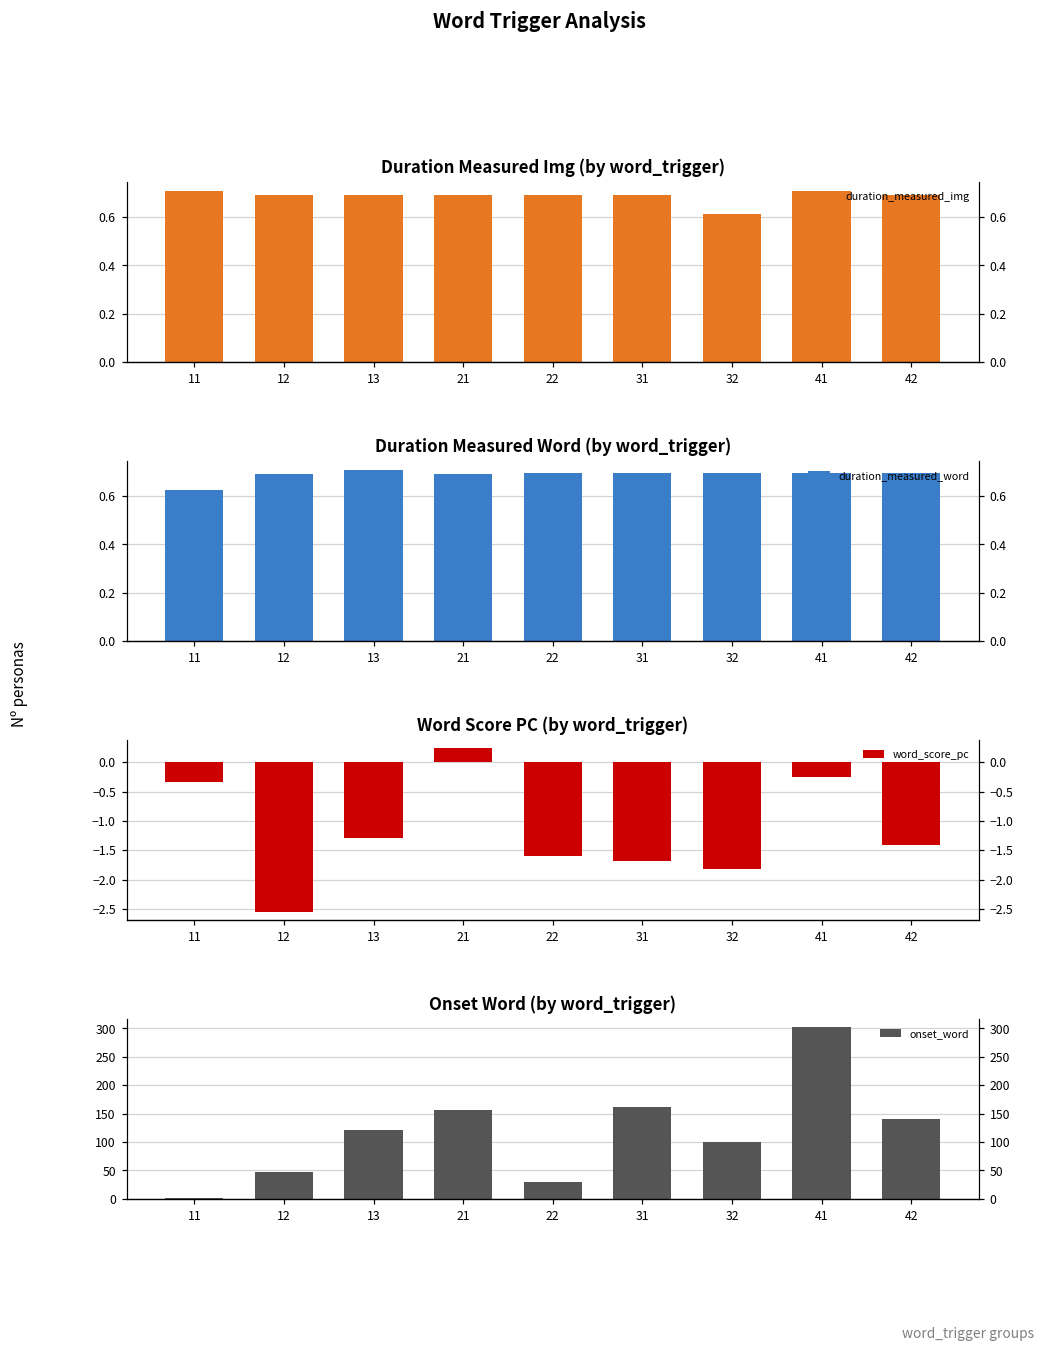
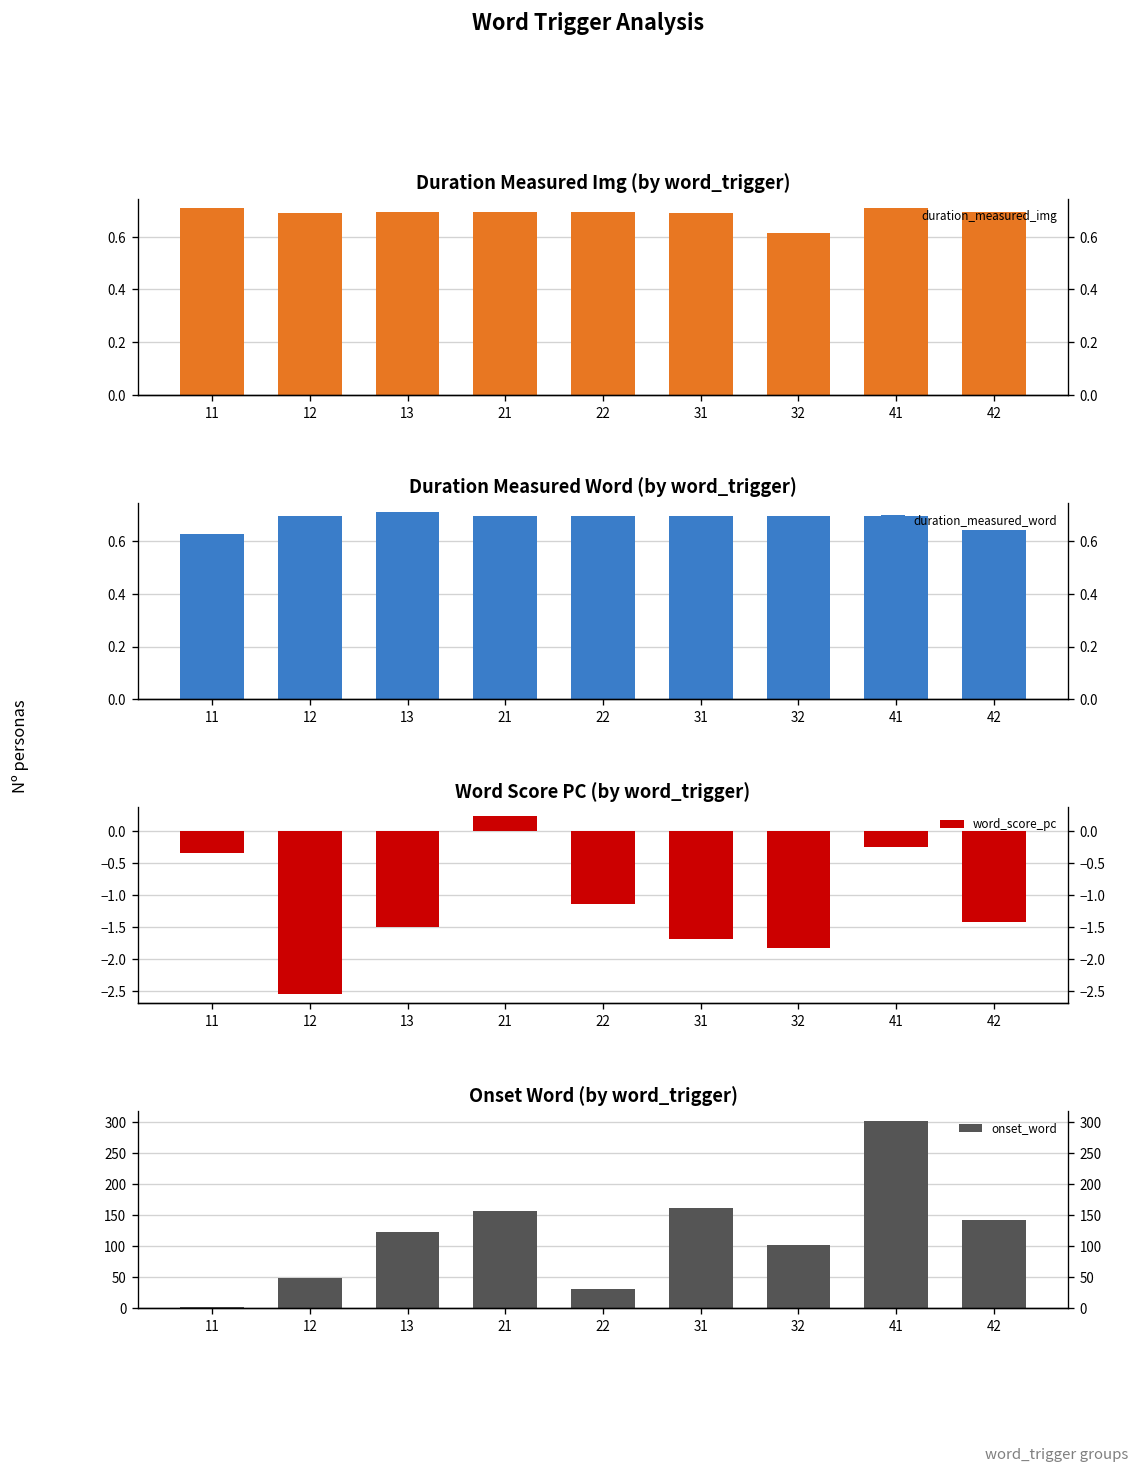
Duration Measured Word (by word_trigger), 42: 0.70 -> 0.64
Word Score PC (by word_trigger), 13: -1.3 -> -1.5
Word Score PC (by word_trigger), 22: -1.6 -> -1.1
